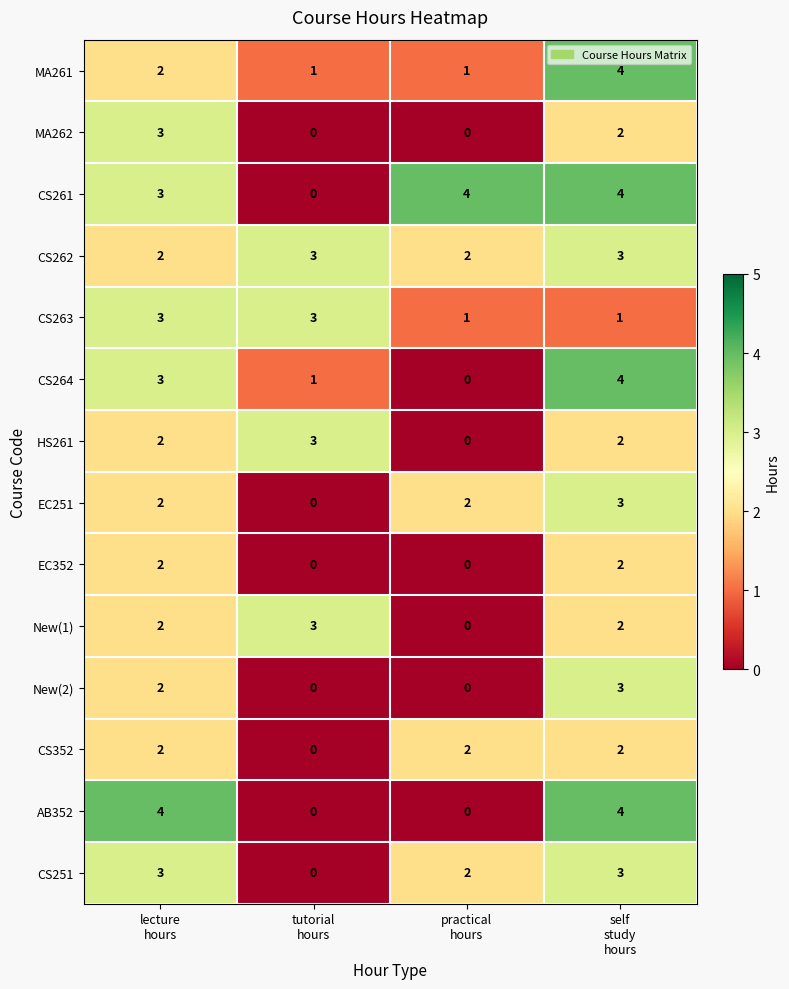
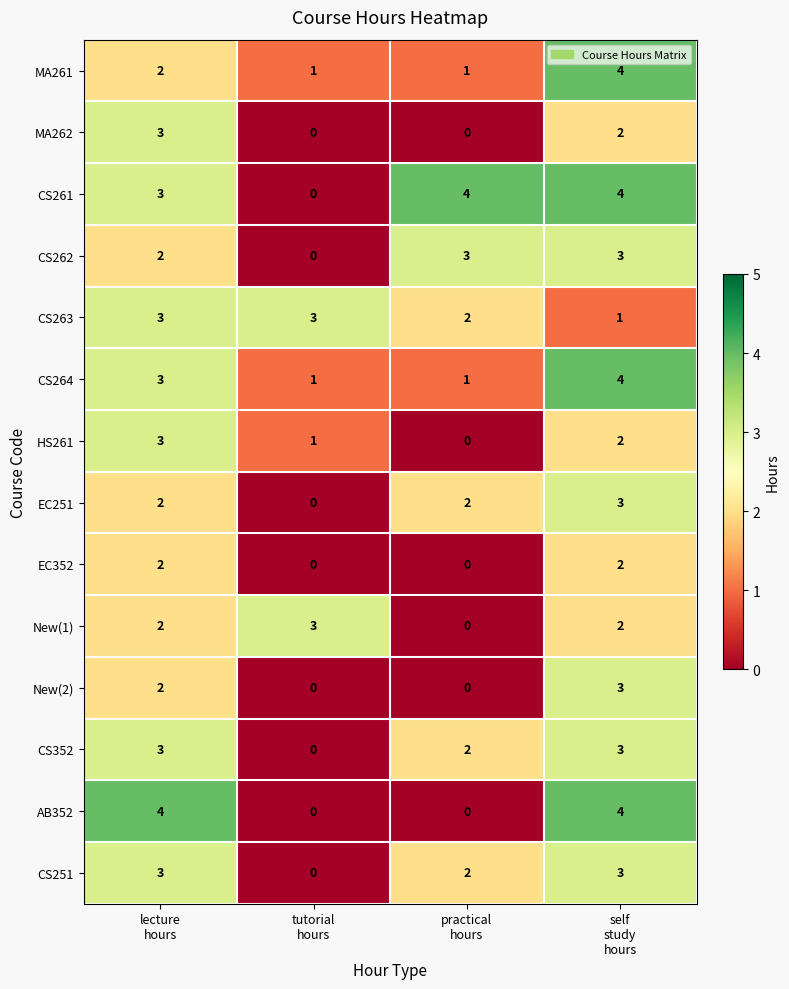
CS262, tutorial hours: 3 -> 0
CS262, practical hours: 2 -> 3
CS263, practical hours: 1 -> 2
CS264, practical hours: 0 -> 1
HS261, lecture hours: 2 -> 3
HS261, tutorial hours: 3 -> 1
CS352, lecture hours: 2 -> 3
CS352, self study hours: 2 -> 3
